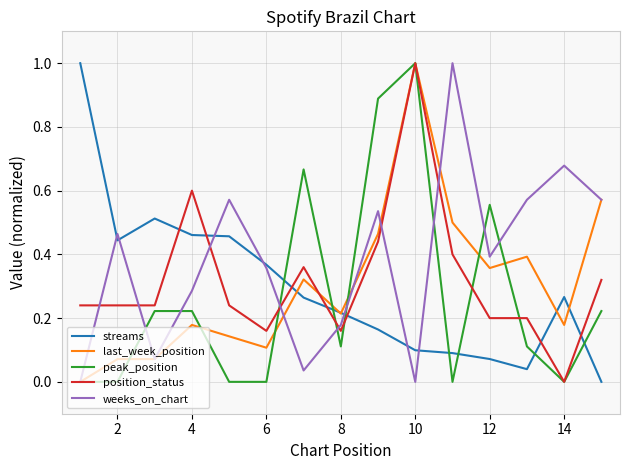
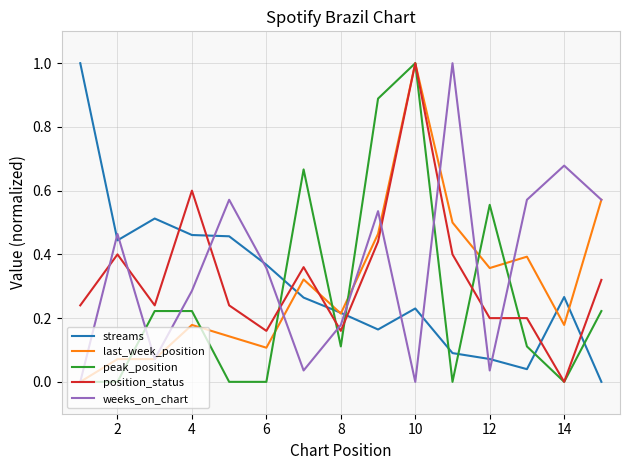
position_status, 2: 0.24 -> 0.40
streams, 10: 0.10 -> 0.23
weeks_on_chart, 12: 0.39 -> 0.04
